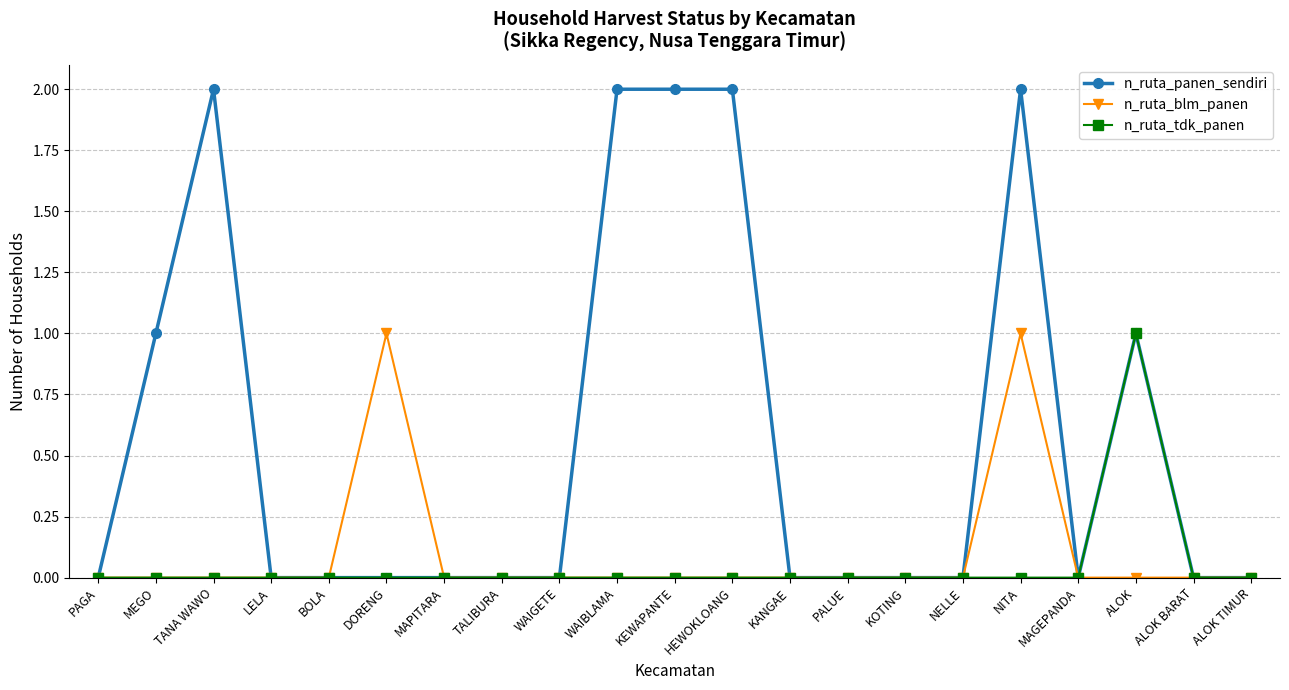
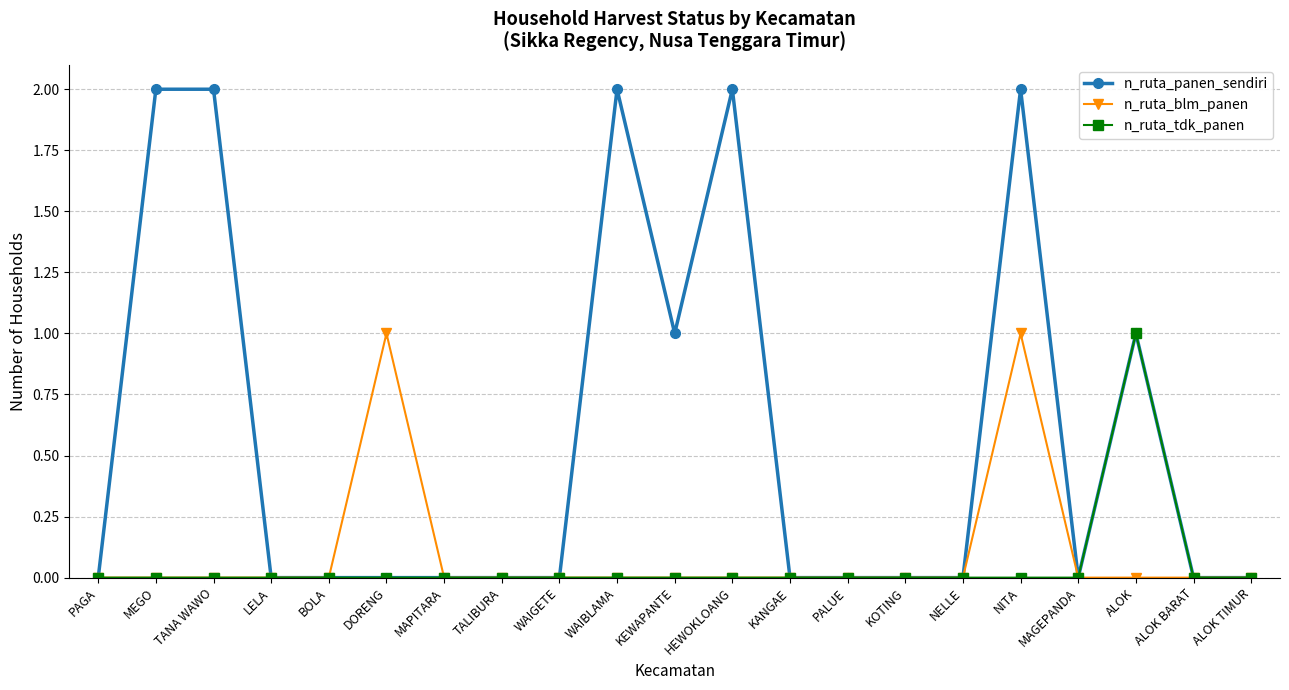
n_ruta_panen_sendiri, MEGO: 1 -> 2
n_ruta_panen_sendiri, KEWAPANTE: 2 -> 1
